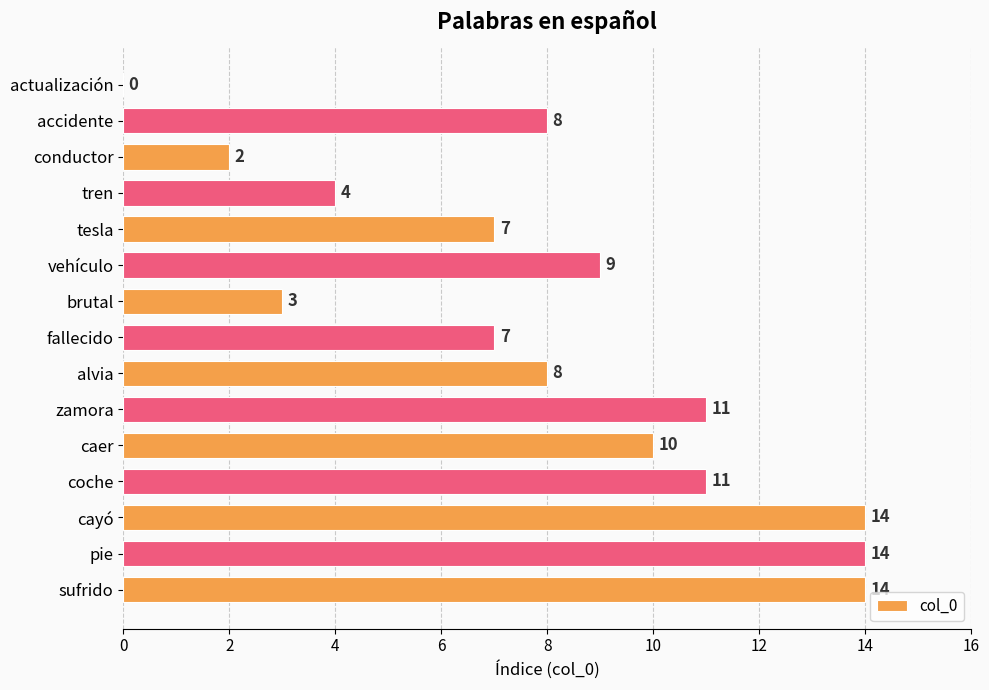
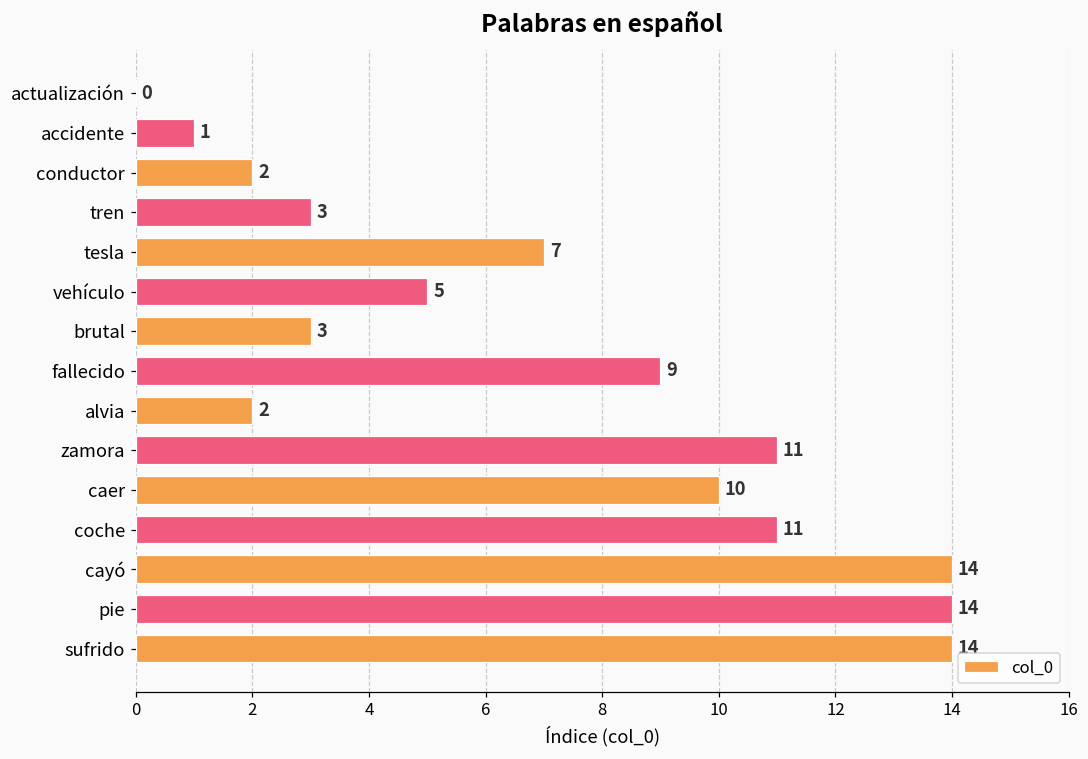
accidente: 8 -> 1
tren: 4 -> 3
vehículo: 9 -> 5
fallecido: 7 -> 9
alvia: 8 -> 2
